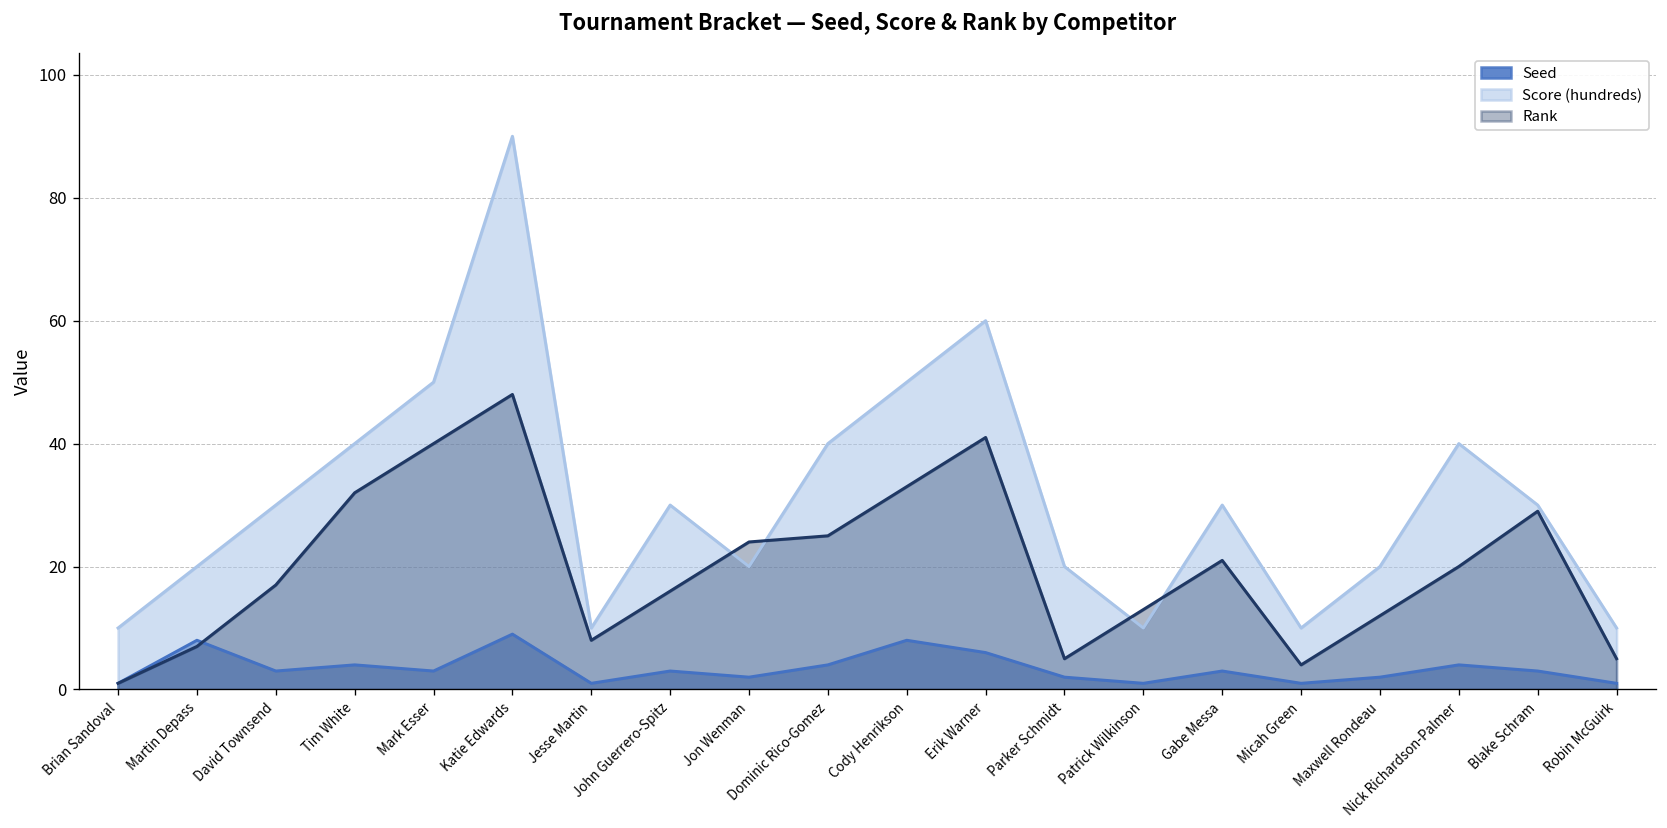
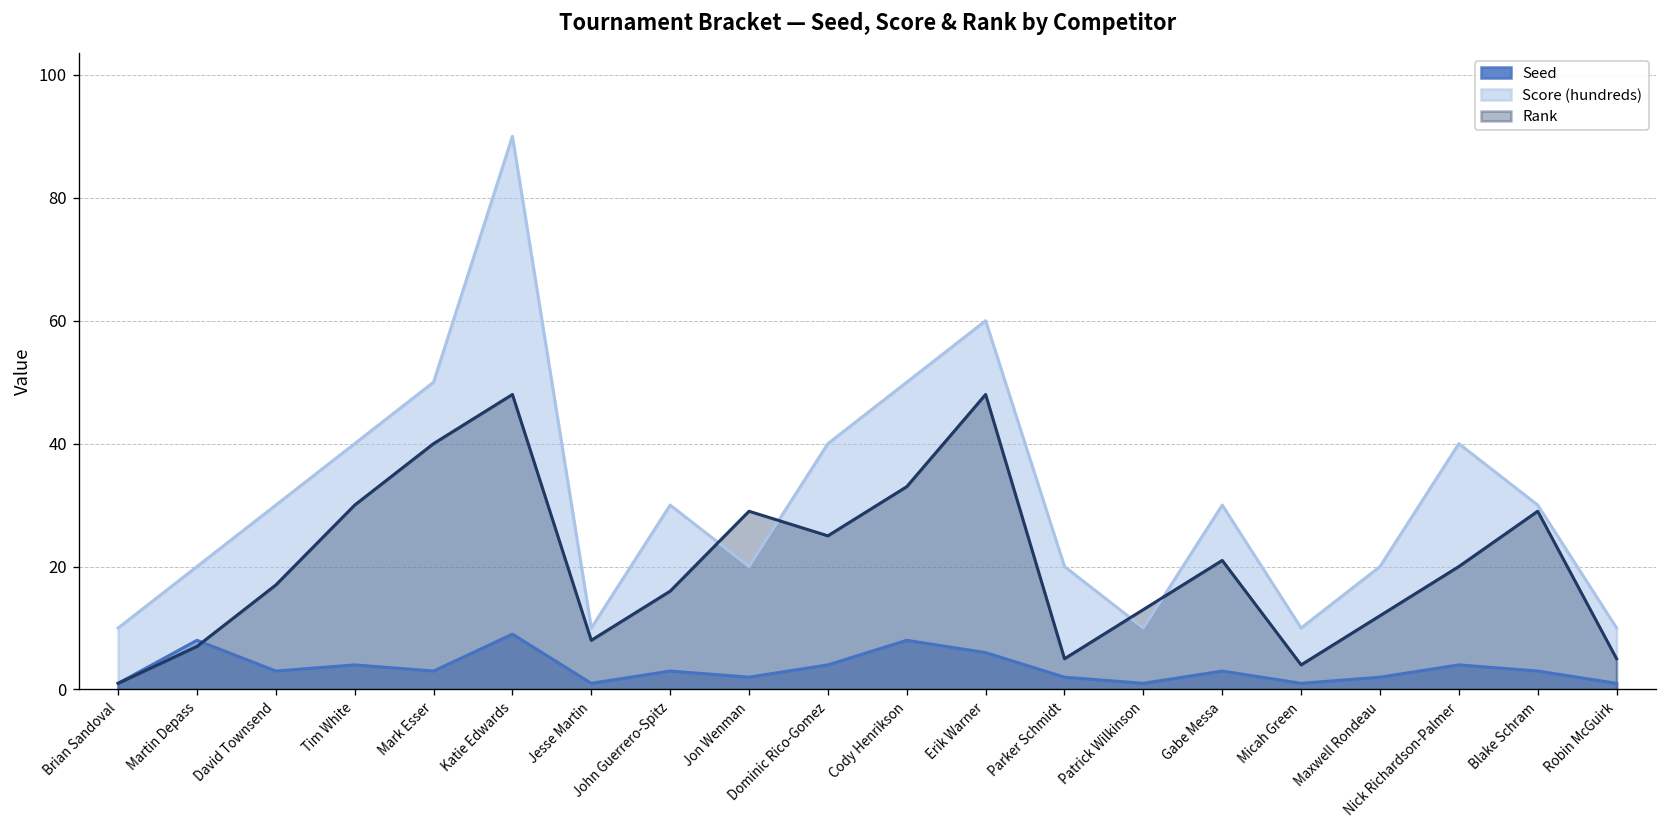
Rank, Tim White: 32 -> 30
Rank, Jon Wenman: 24 -> 29
Rank, Erik Warner: 41 -> 48
